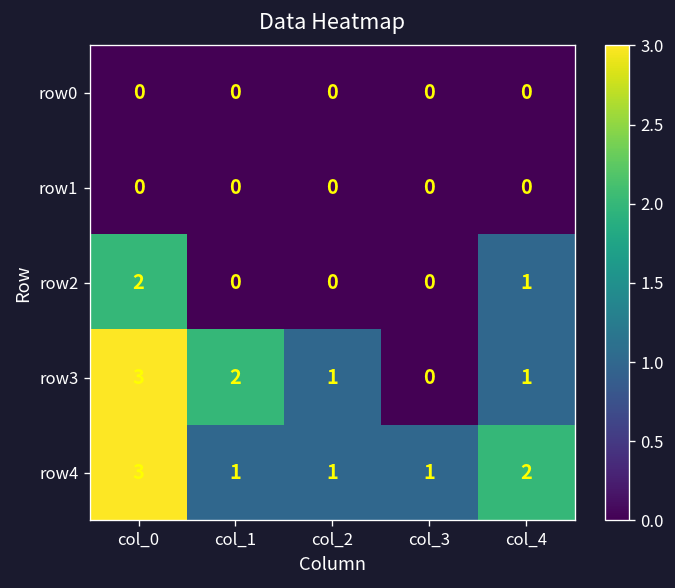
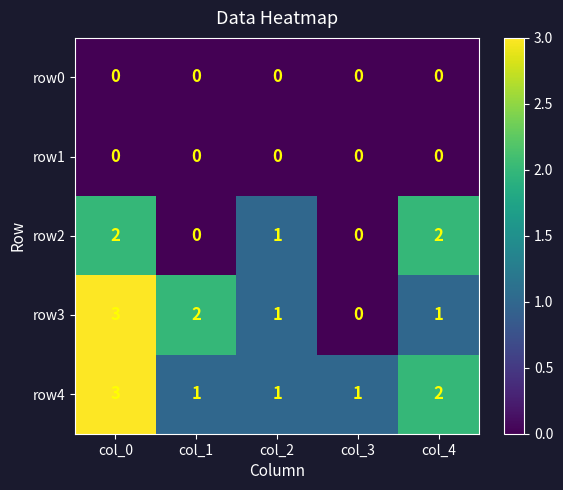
row2, col_2: 0 -> 1
row2, col_4: 1 -> 2
